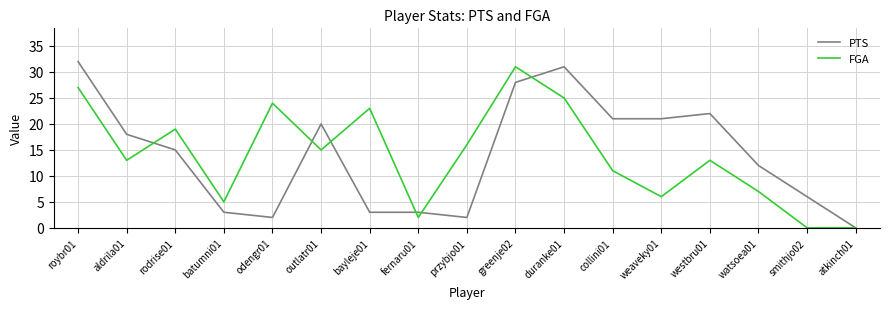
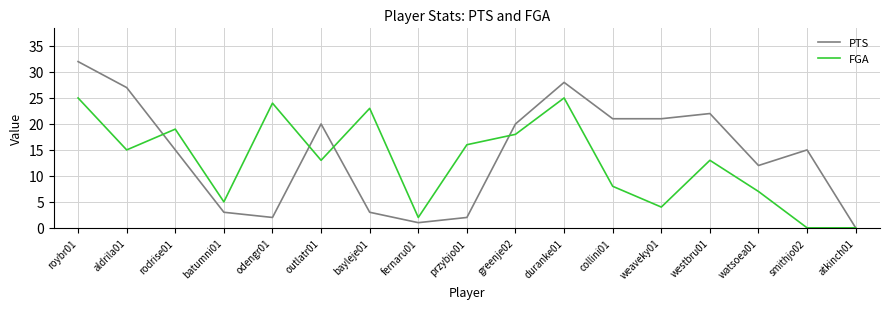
FGA, roybr01: 27 -> 25
PTS, aldrila01: 18 -> 27
FGA, aldrila01: 13 -> 15
FGA, outlatr01: 15 -> 13
PTS, fernaru01: 3 -> 1
PTS, greenje02: 28 -> 20
FGA, greenje02: 31 -> 18
PTS, duranke01: 31 -> 28
FGA, collini01: 11 -> 8
FGA, weaveky01: 6 -> 4
PTS, smithjo02: 6 -> 15
